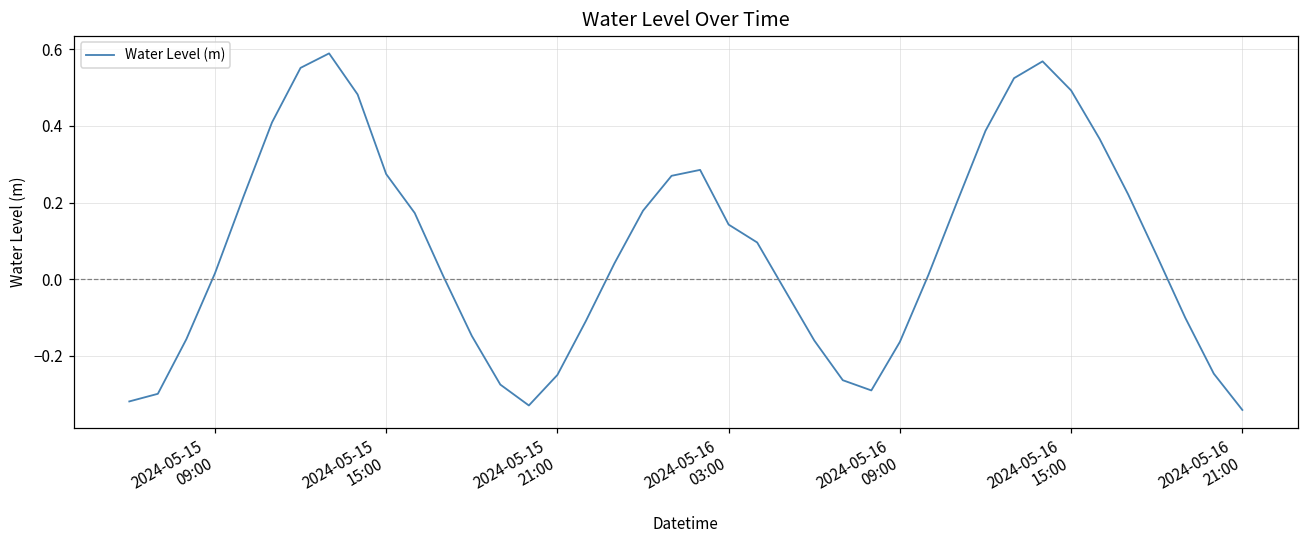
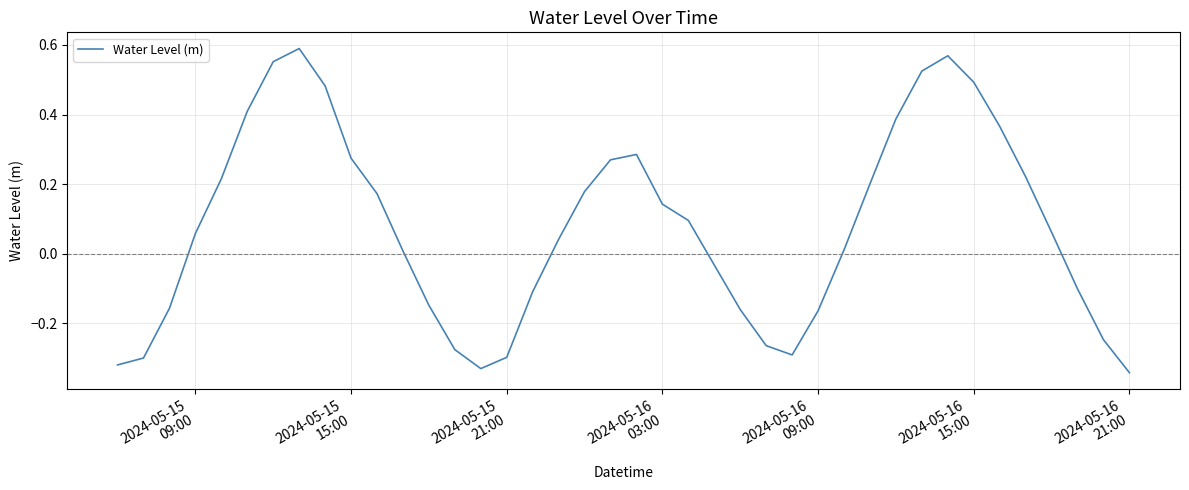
2024-05-15 09:00: 0.02 -> 0.06
2024-05-15 21:00: -0.25 -> -0.30
